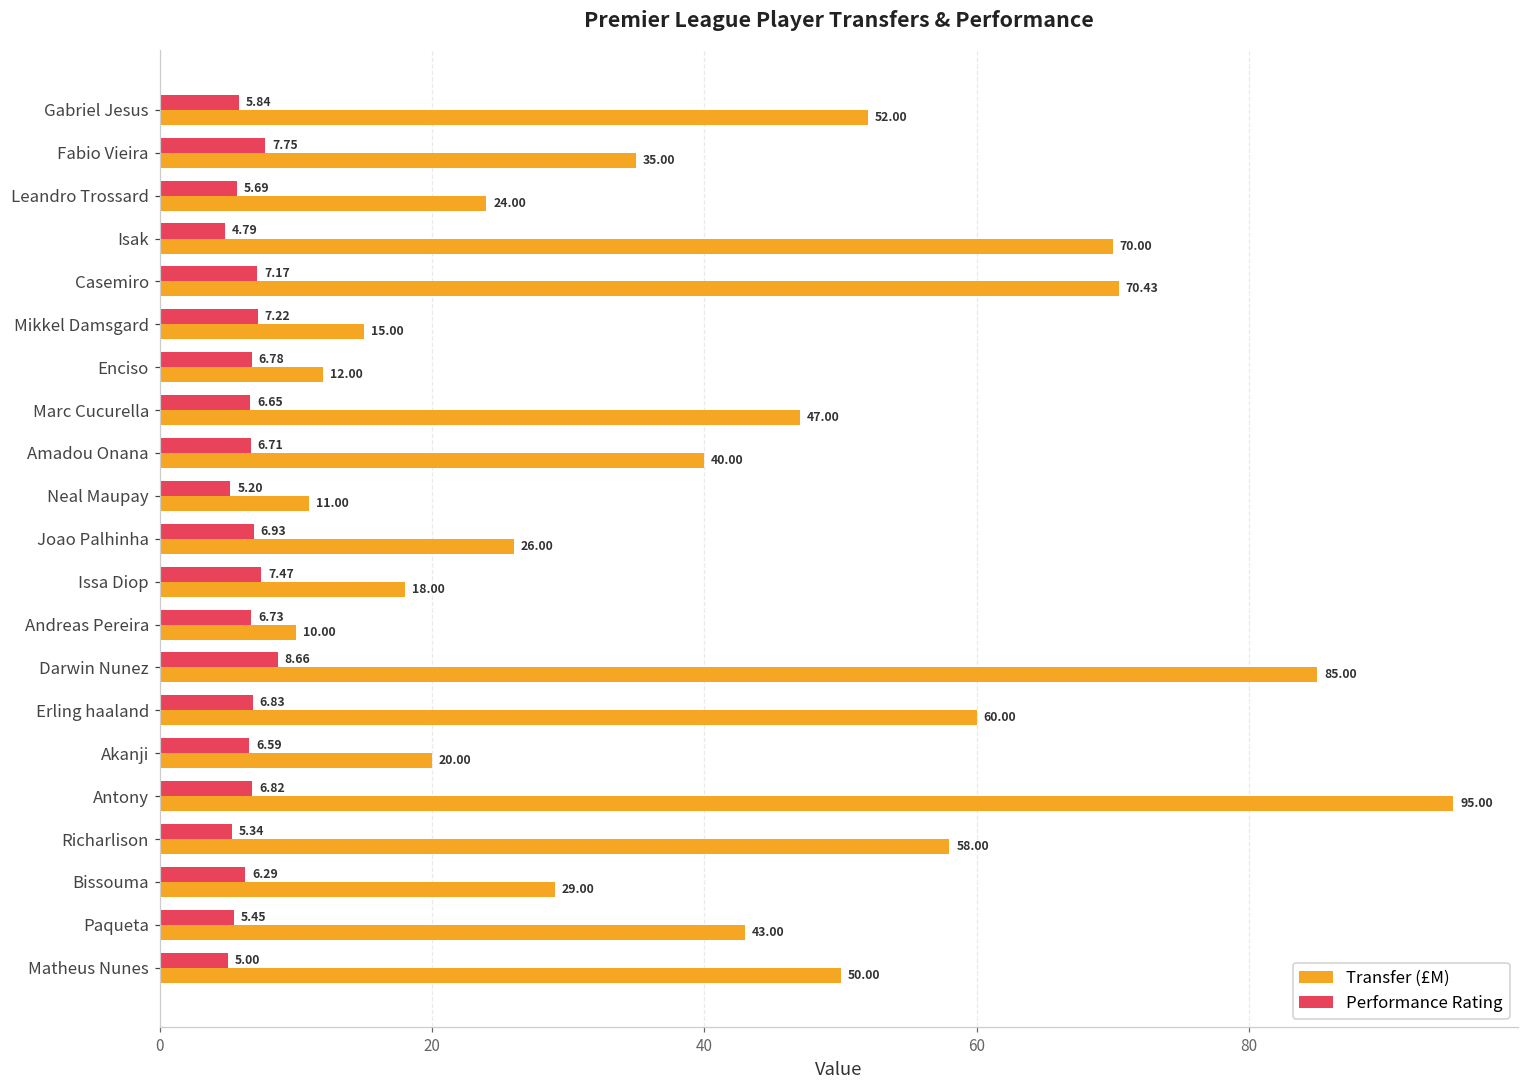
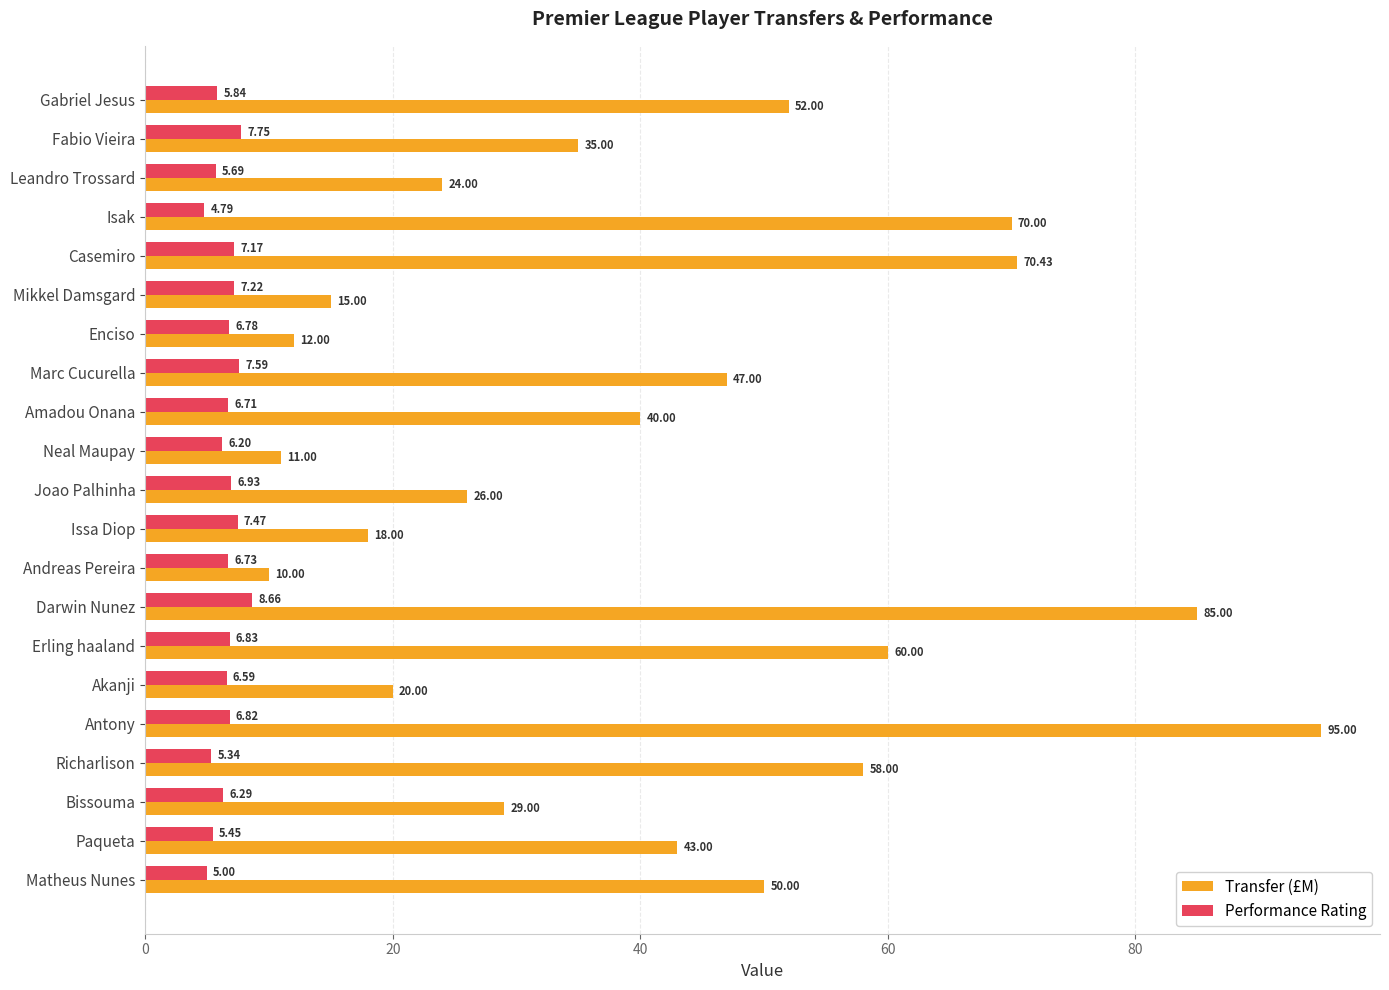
Performance Rating, Marc Cucurella: 6.65 -> 7.59
Performance Rating, Neal Maupay: 5.20 -> 6.20
